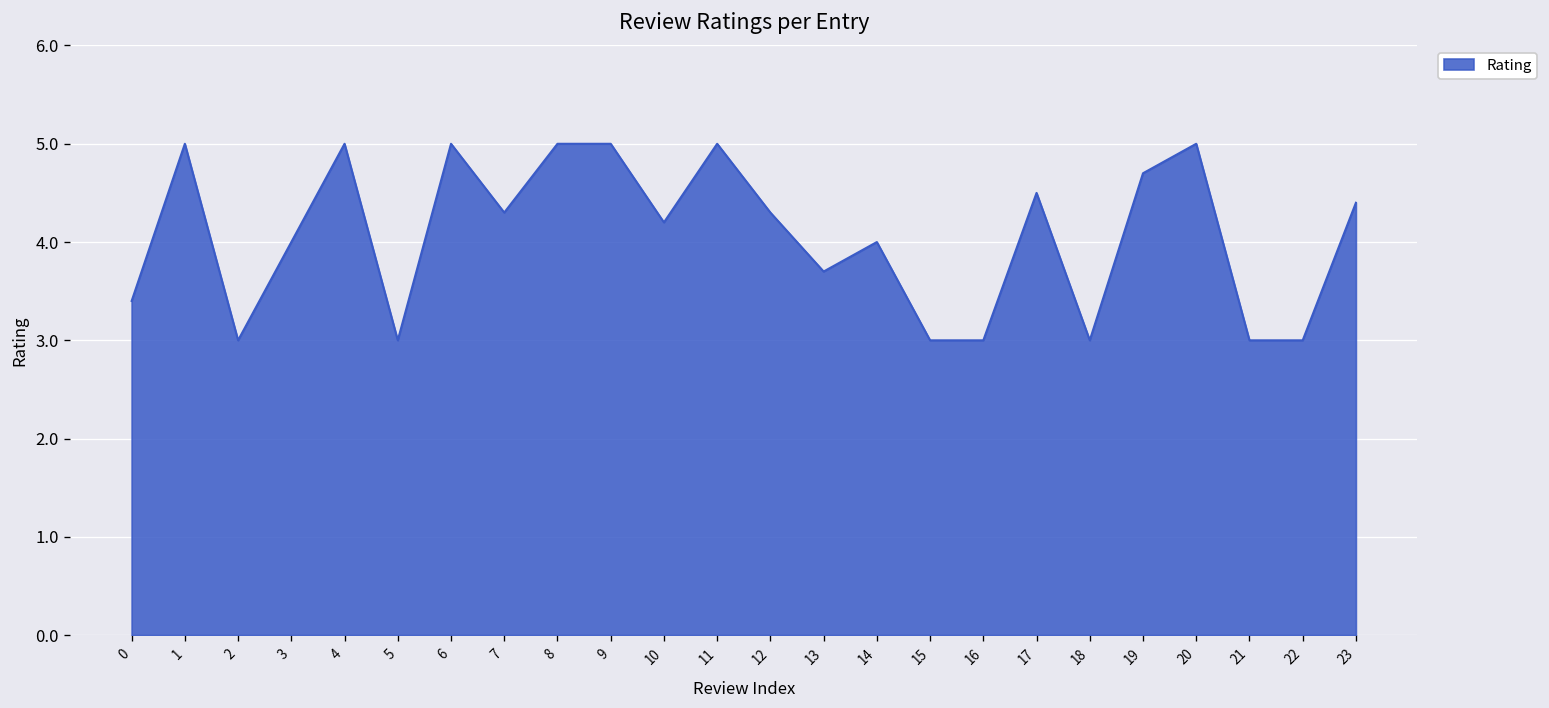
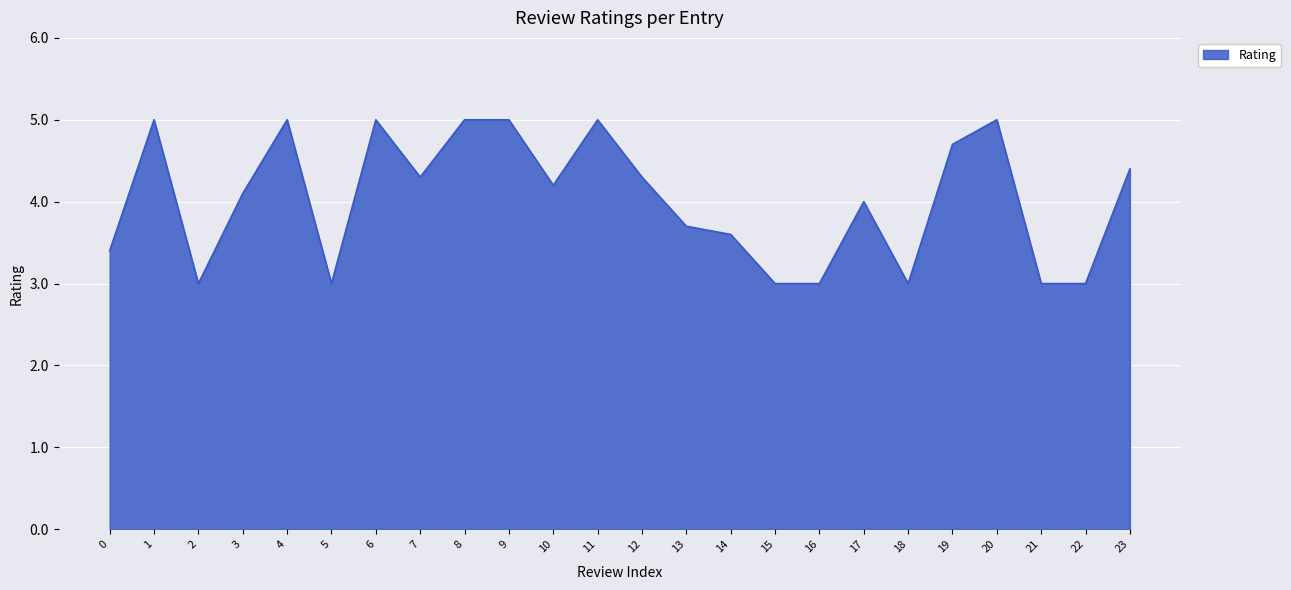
3: 4.0 -> 4.1
14: 4.0 -> 3.6
17: 4.5 -> 4.0
